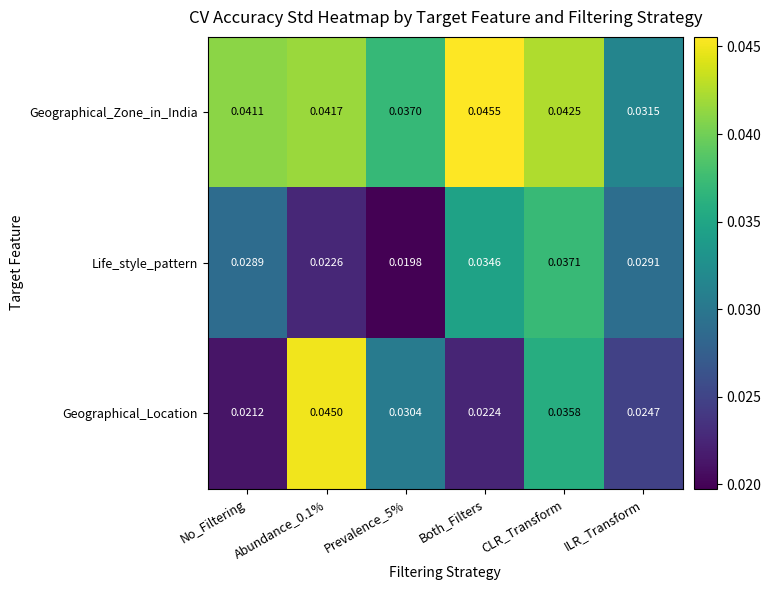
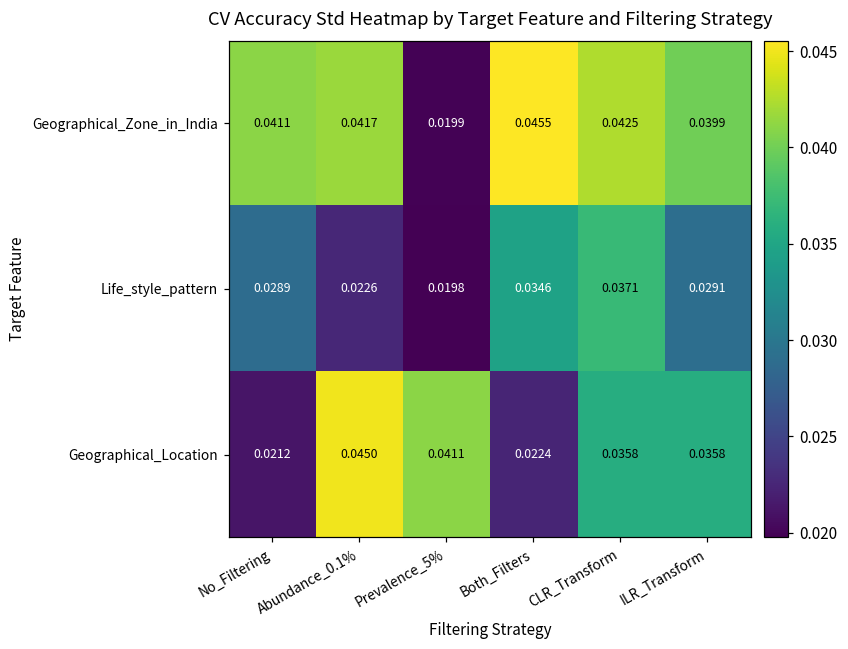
Geographical_Zone_in_India, Prevalence_5%: 0.0370 -> 0.0199
Geographical_Zone_in_India, ILR_Transform: 0.0315 -> 0.0399
Geographical_Location, Prevalence_5%: 0.0304 -> 0.0411
Geographical_Location, ILR_Transform: 0.0247 -> 0.0358
